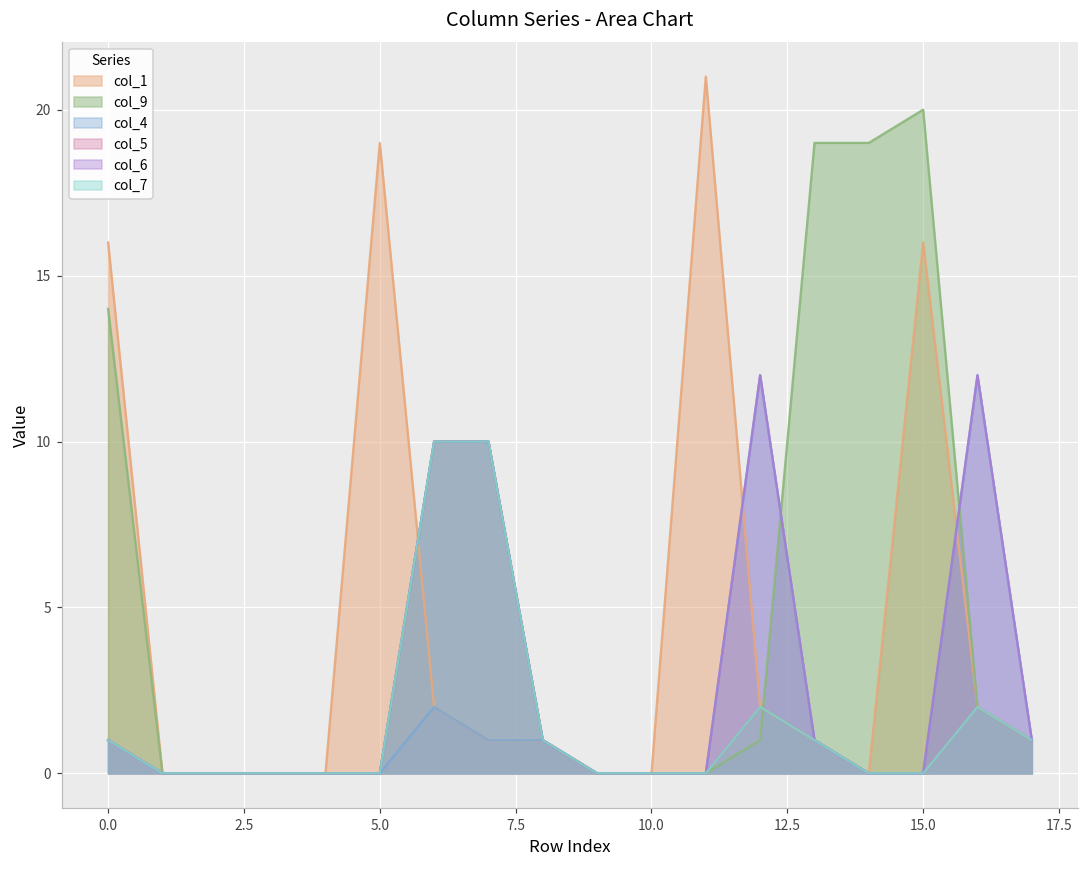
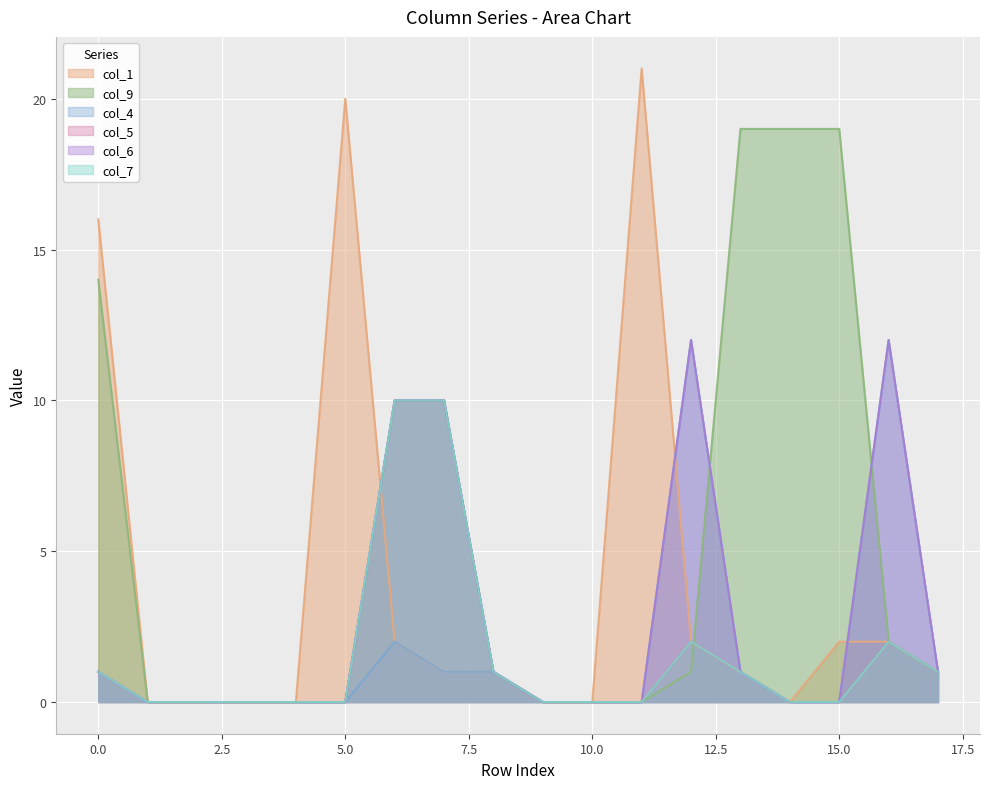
col_1, 5.0: 19 -> 20
col_1, 15.0: 16 -> 2
col_9, 15.0: 20 -> 19
